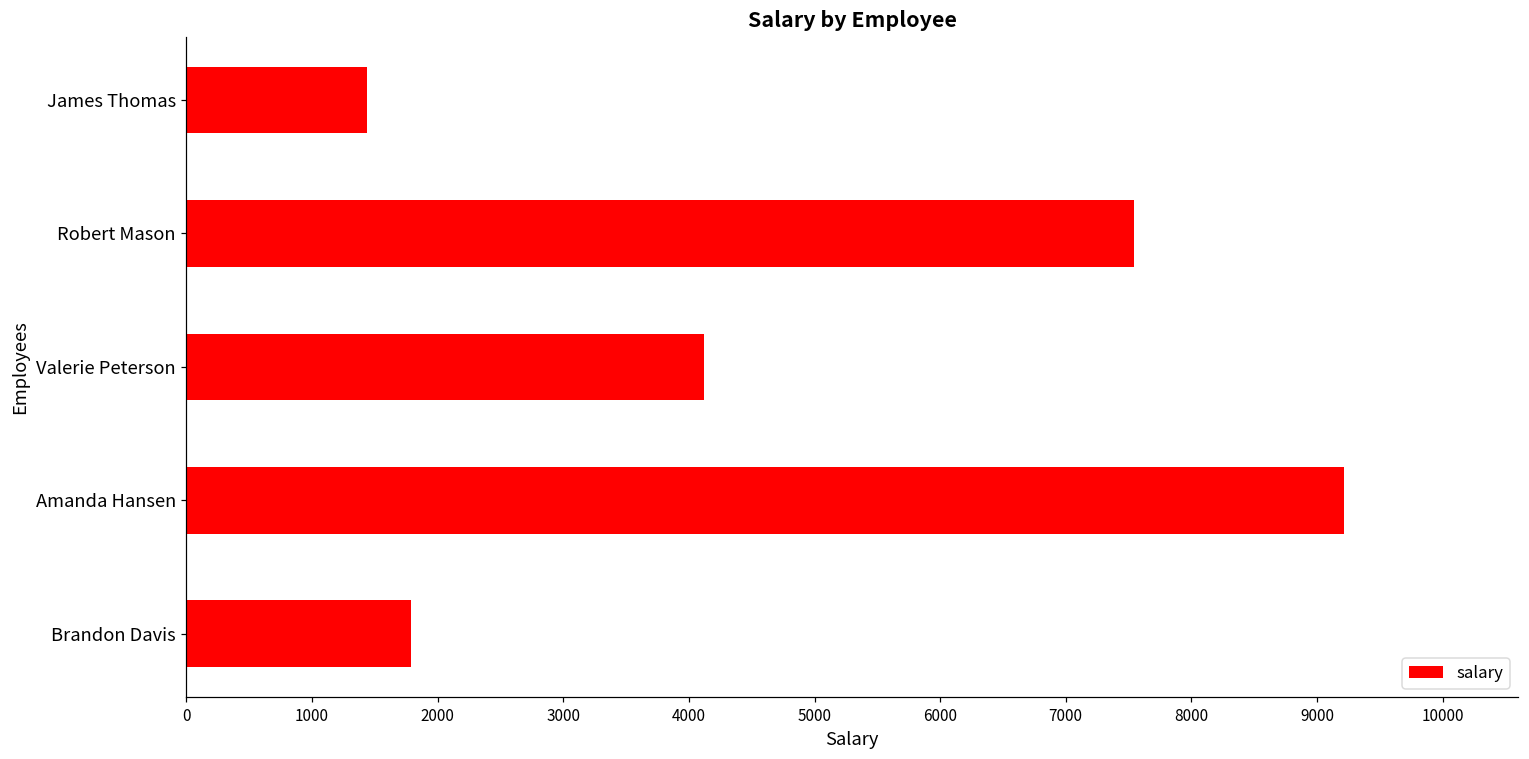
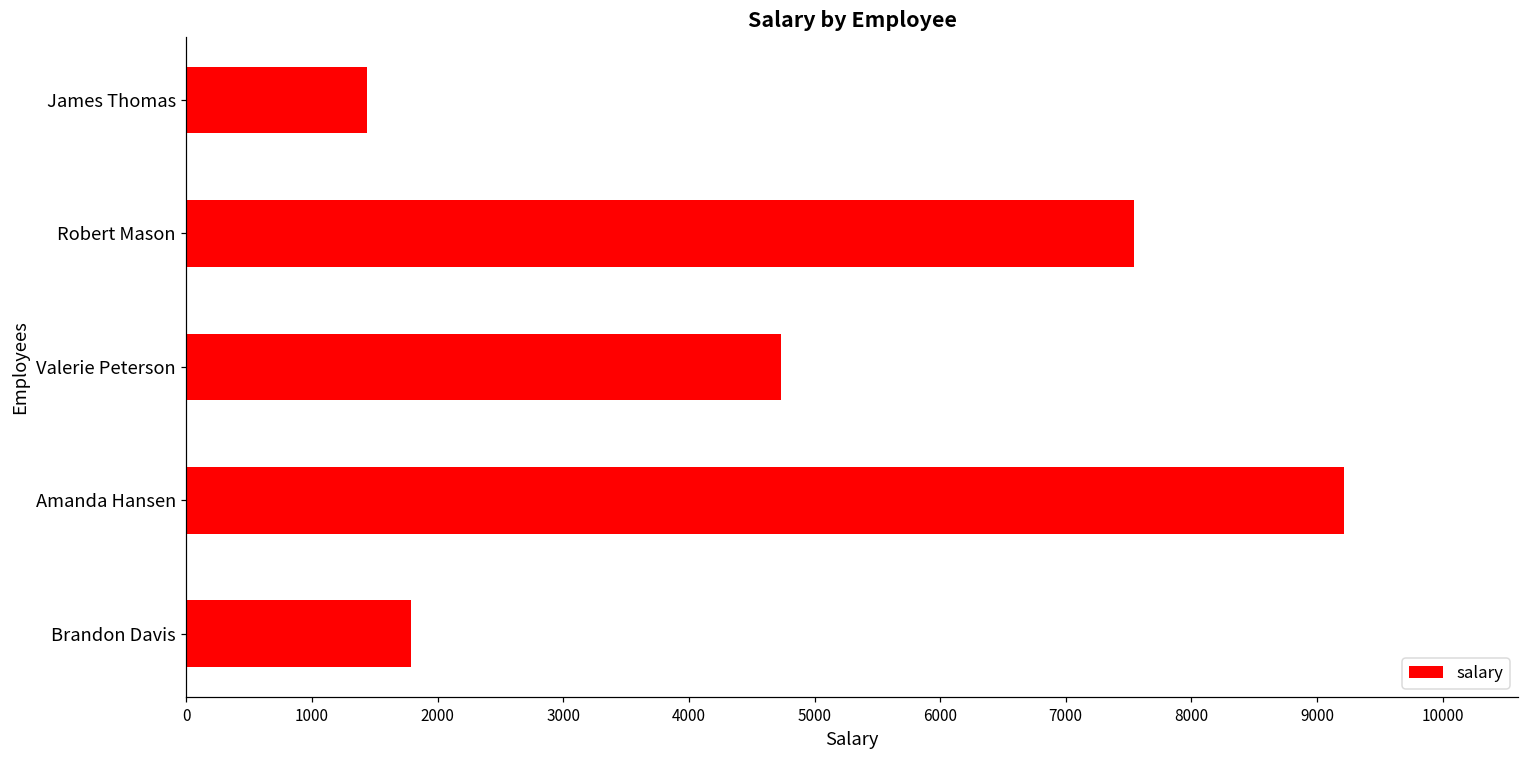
Valerie Peterson: 4120 -> 4730
